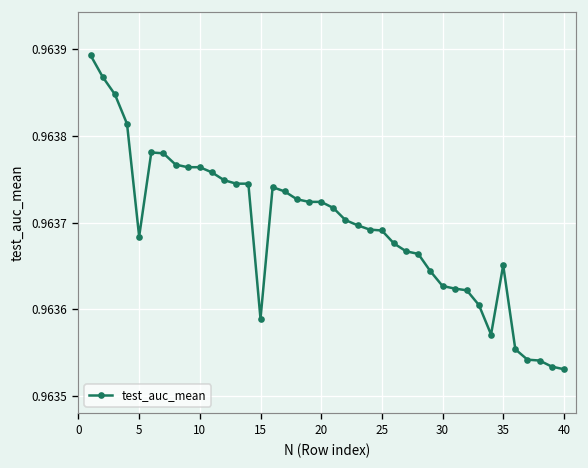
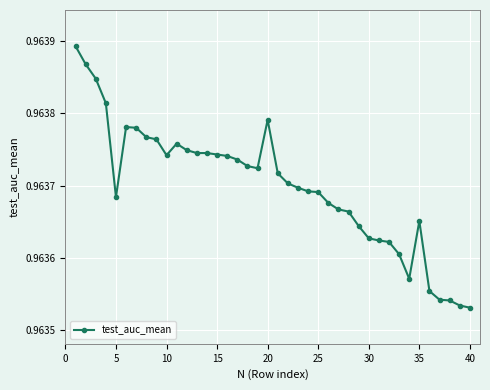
10: 0.96376 -> 0.96374
15: 0.96359 -> 0.96374
20: 0.96372 -> 0.96379
